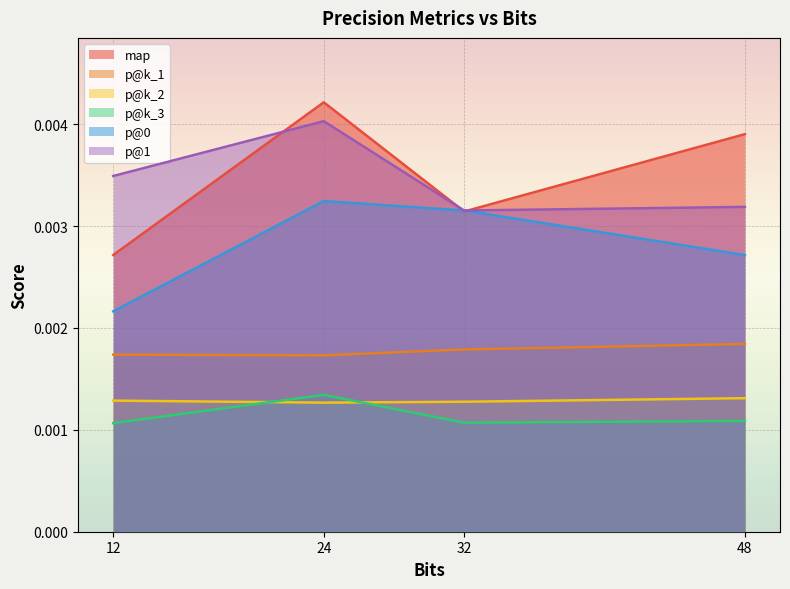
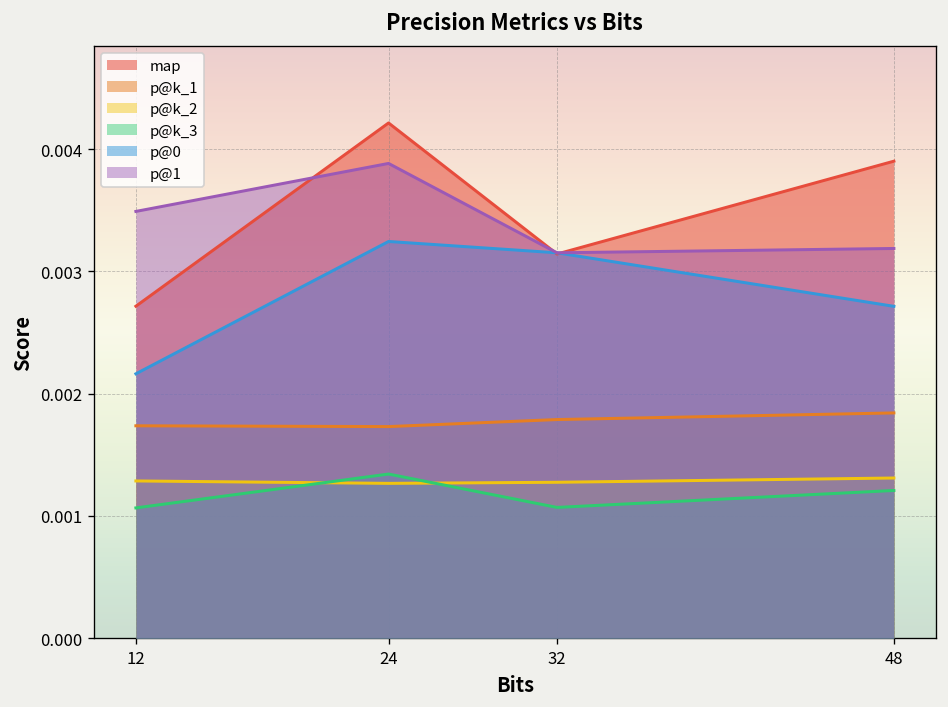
p@1, 24: 0.00403 -> 0.00388
p@k_3, 48: 0.00109 -> 0.00121
